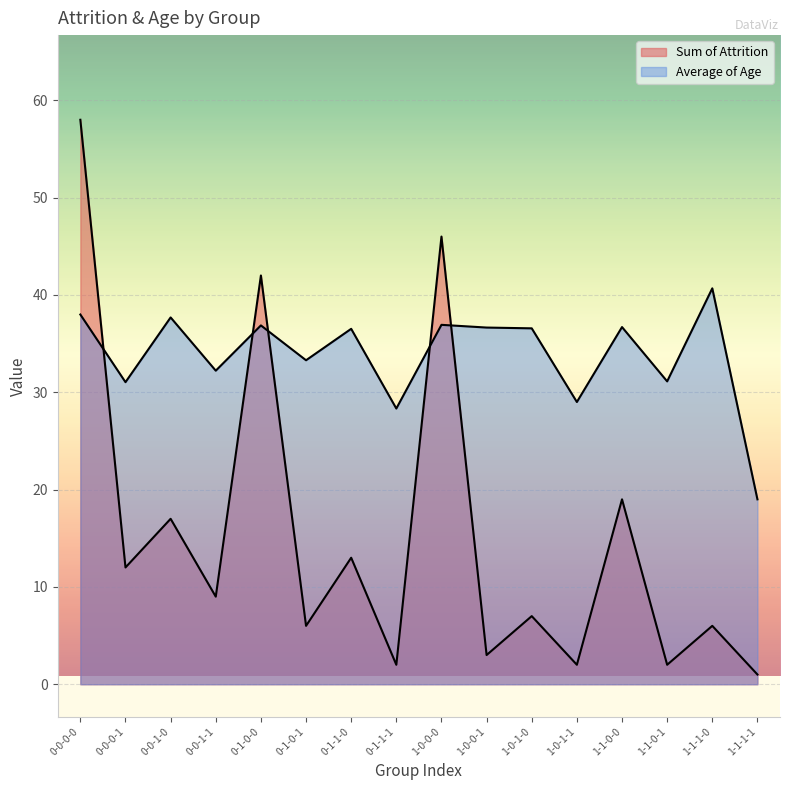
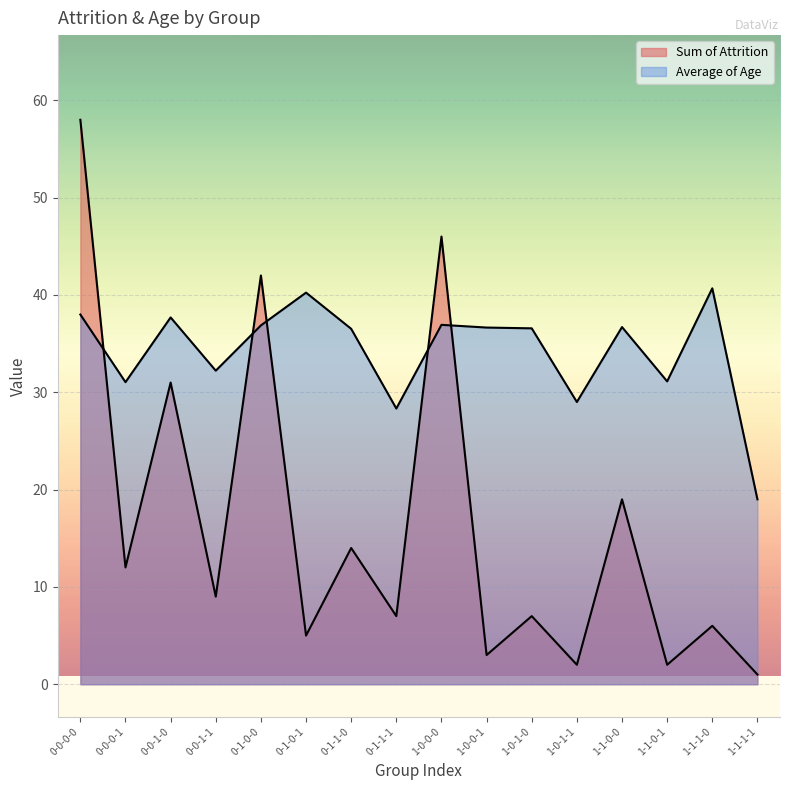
Sum of Attrition, 0-0-1-0: 17 -> 31
Sum of Attrition, 0-1-0-1: 6 -> 5
Average of Age, 0-1-0-1: 33 -> 40
Sum of Attrition, 0-1-1-0: 13 -> 14
Sum of Attrition, 0-1-1-1: 2 -> 7
